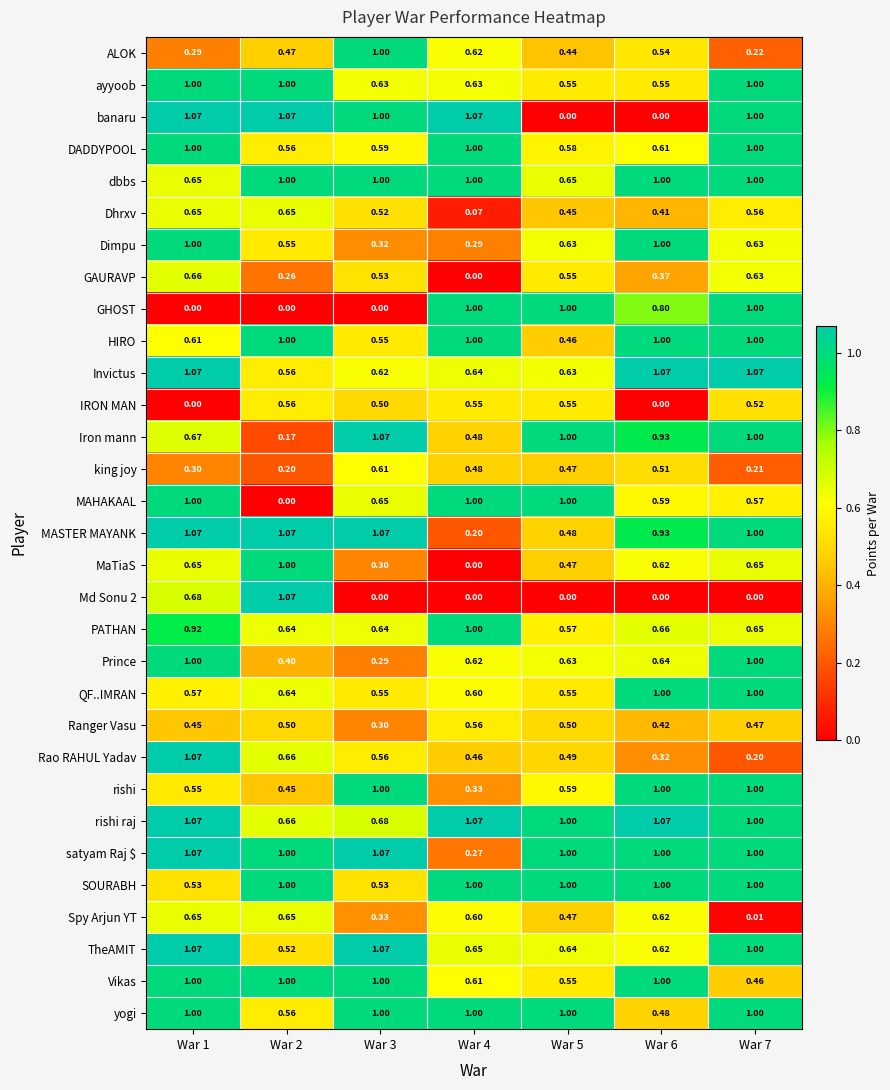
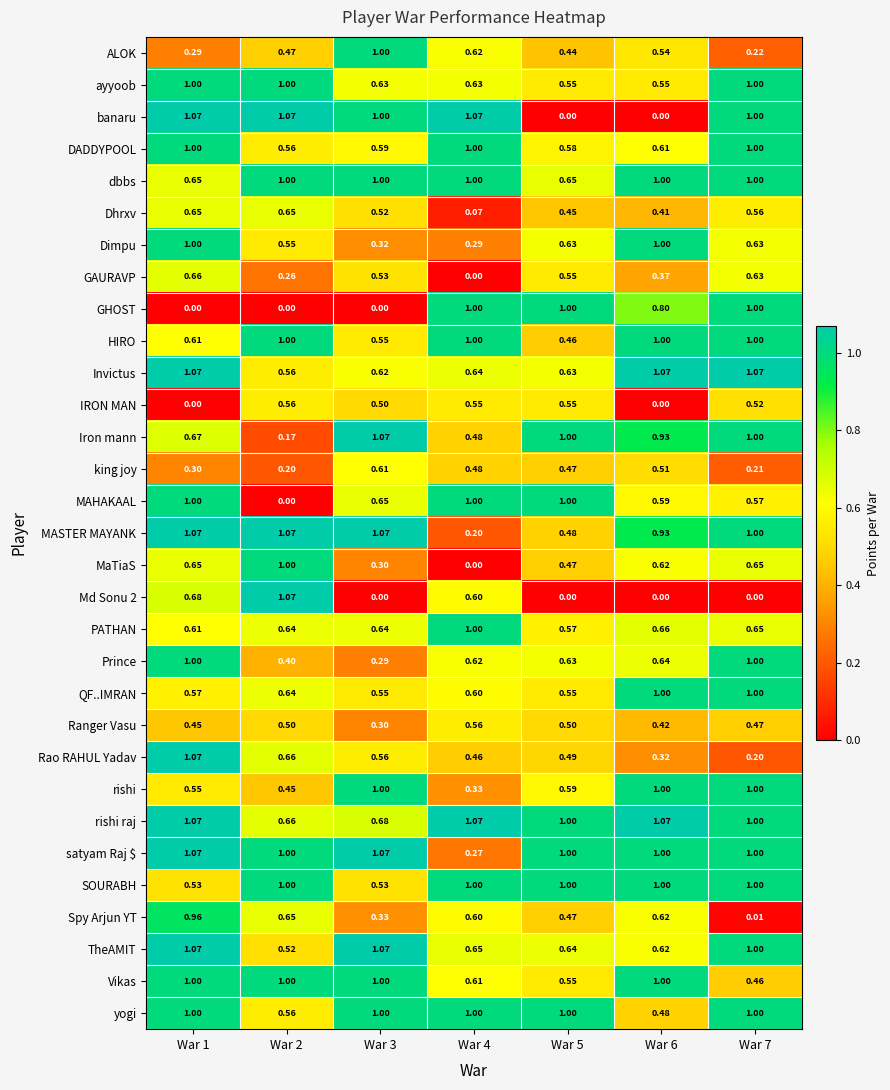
Md Sonu 2, War 4: 0.00 -> 0.60
PATHAN, War 1: 0.92 -> 0.61
Spy Arjun YT, War 1: 0.65 -> 0.96
